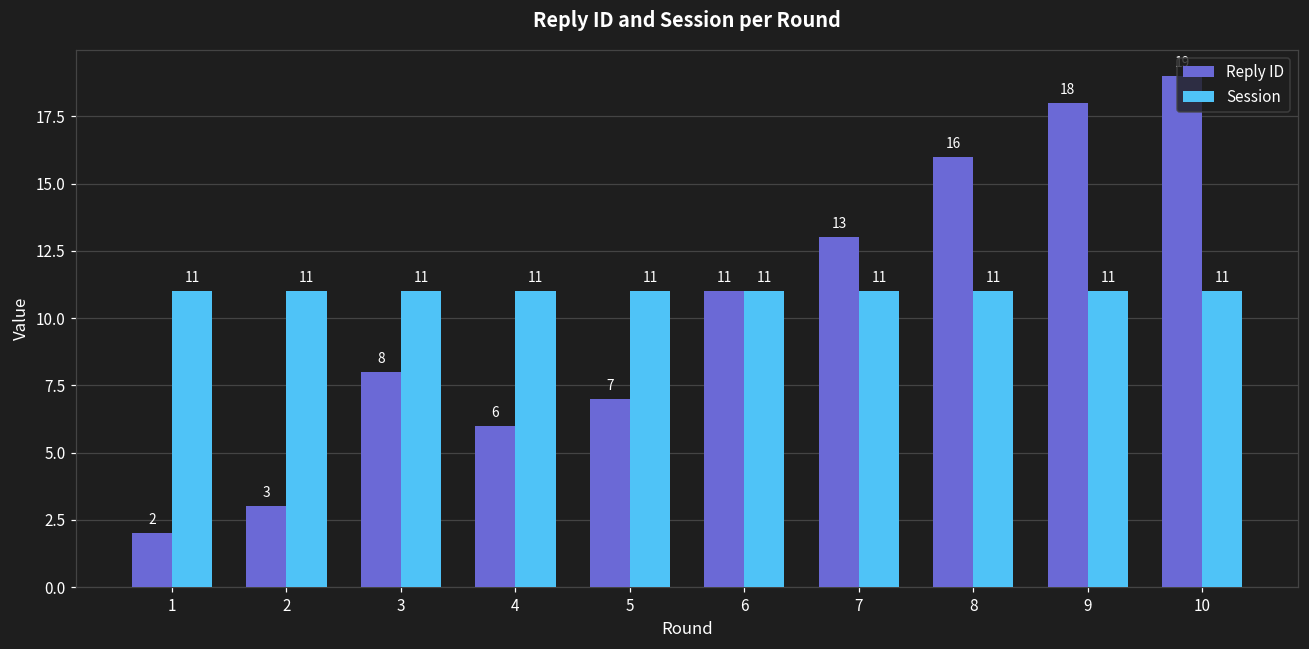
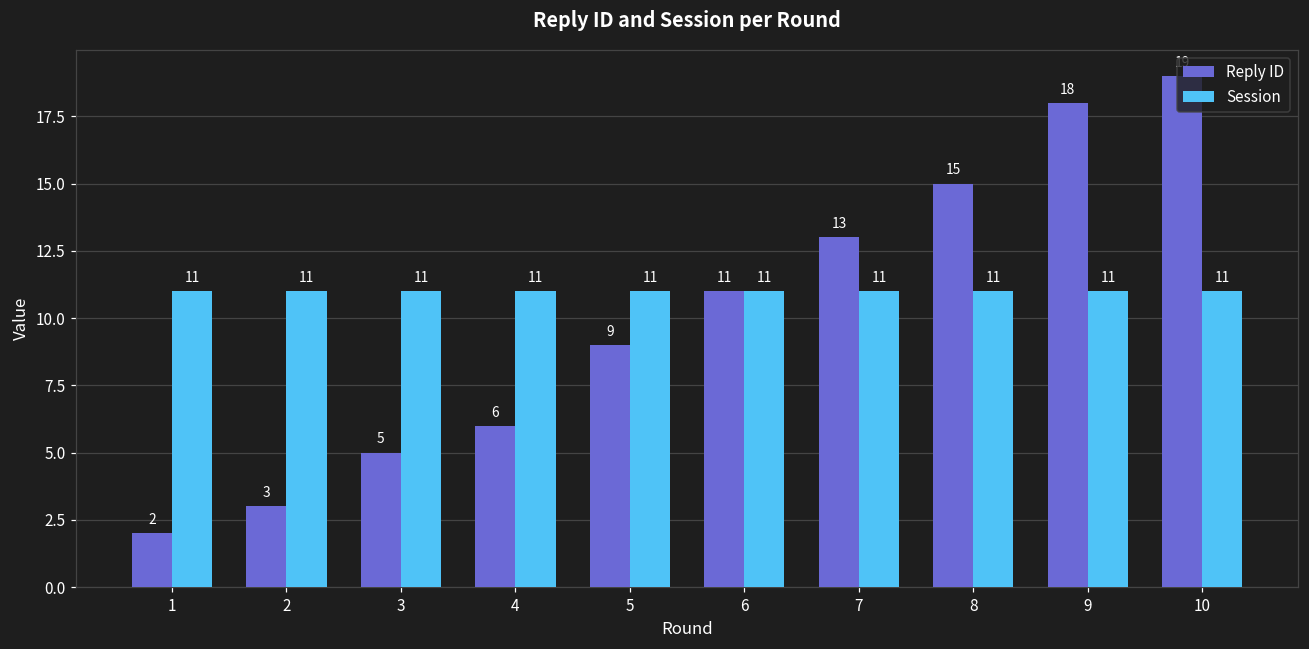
Reply ID, 3: 8 -> 5
Reply ID, 5: 7 -> 9
Reply ID, 8: 16 -> 15
